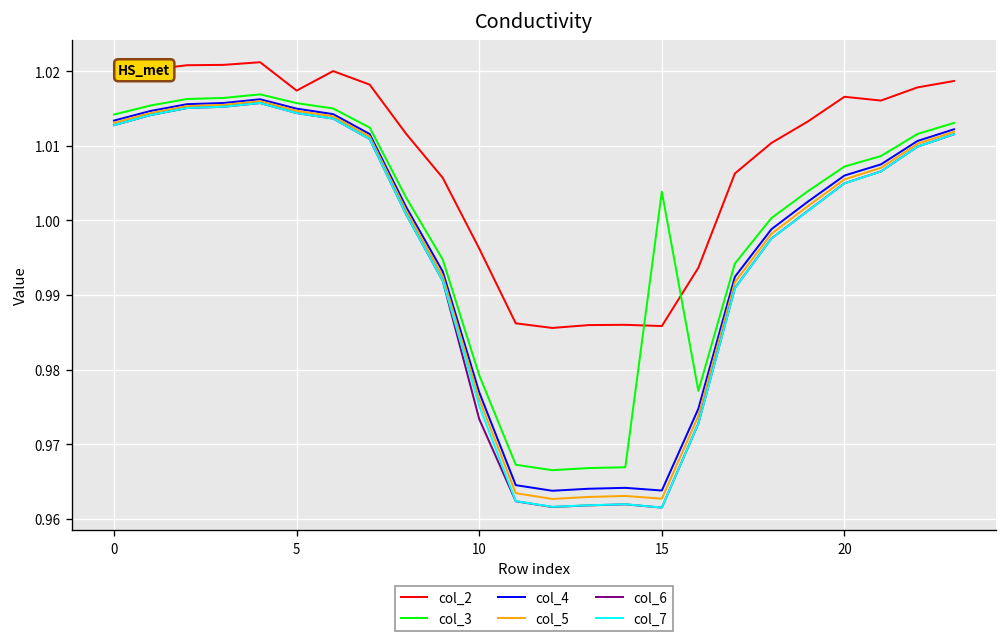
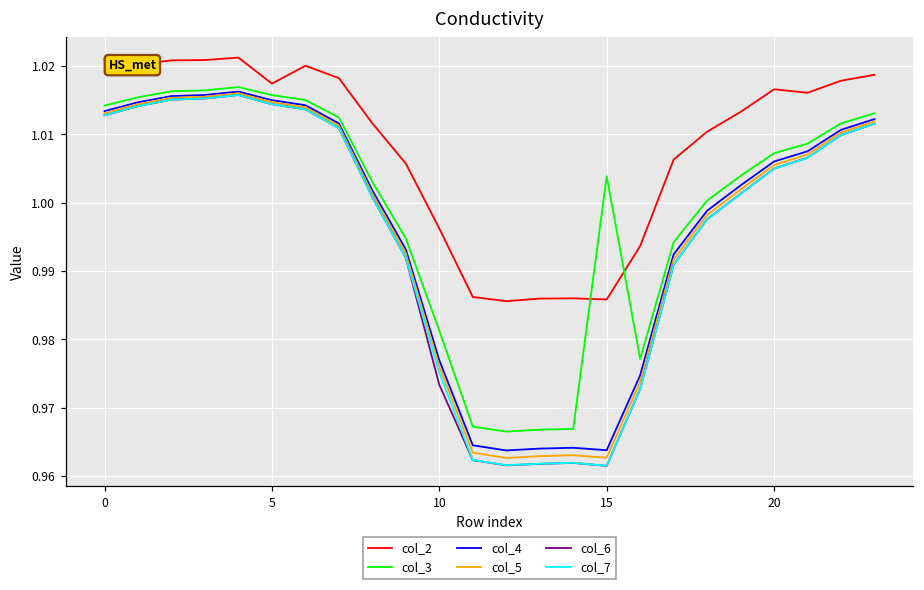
col_3, 10: 0.979 -> 0.981
